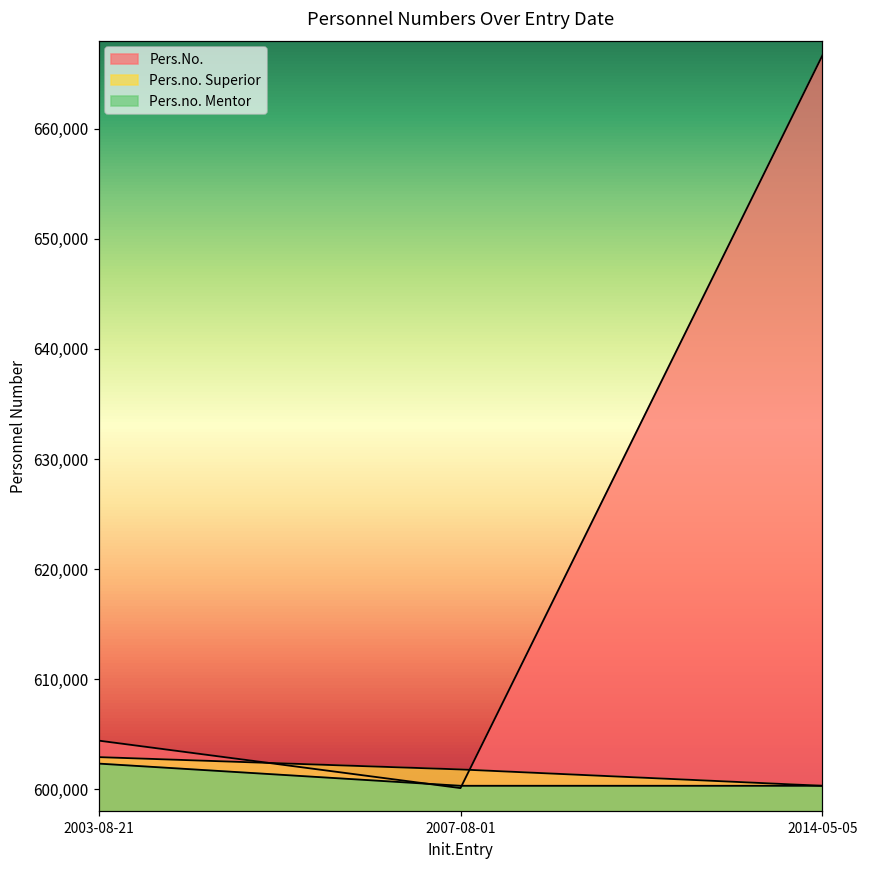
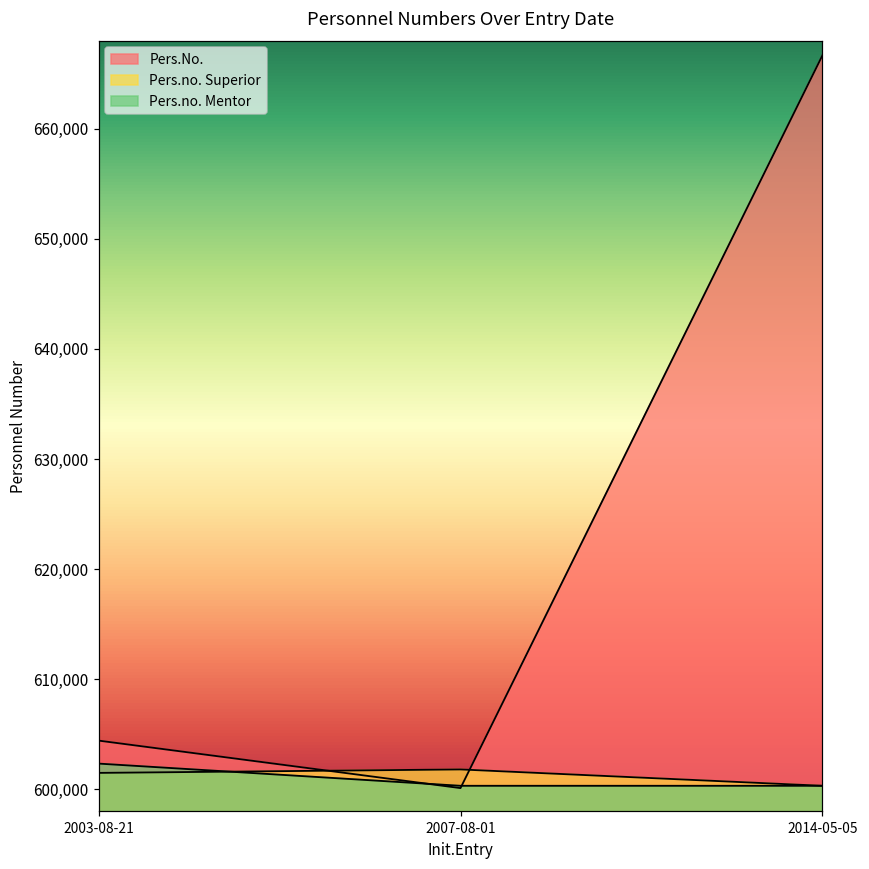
Pers.no. Superior, 2003-08-21: 602,900 -> 601,500
